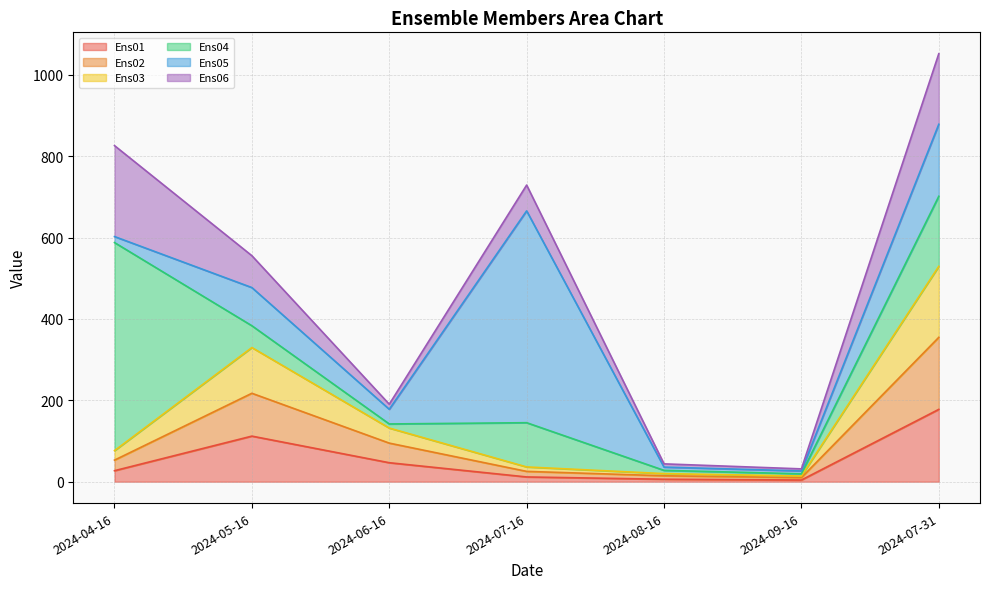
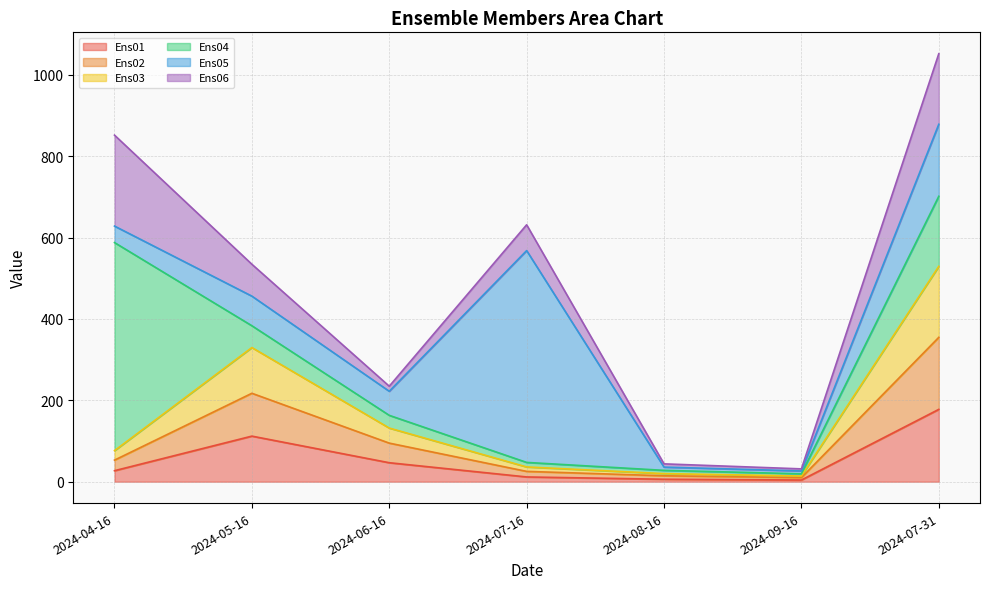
Ens05, 2024-04-16: 10 -> 40
Ens05, 2024-05-16: 90 -> 70
Ens04, 2024-06-16: 10 -> 30
Ens05, 2024-06-16: 40 -> 60
Ens04, 2024-07-16: 110 -> 10
